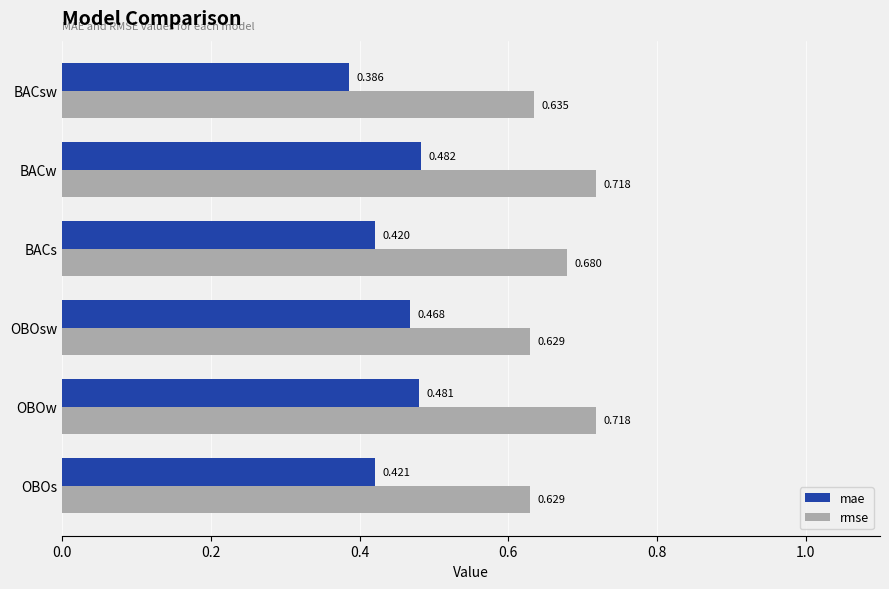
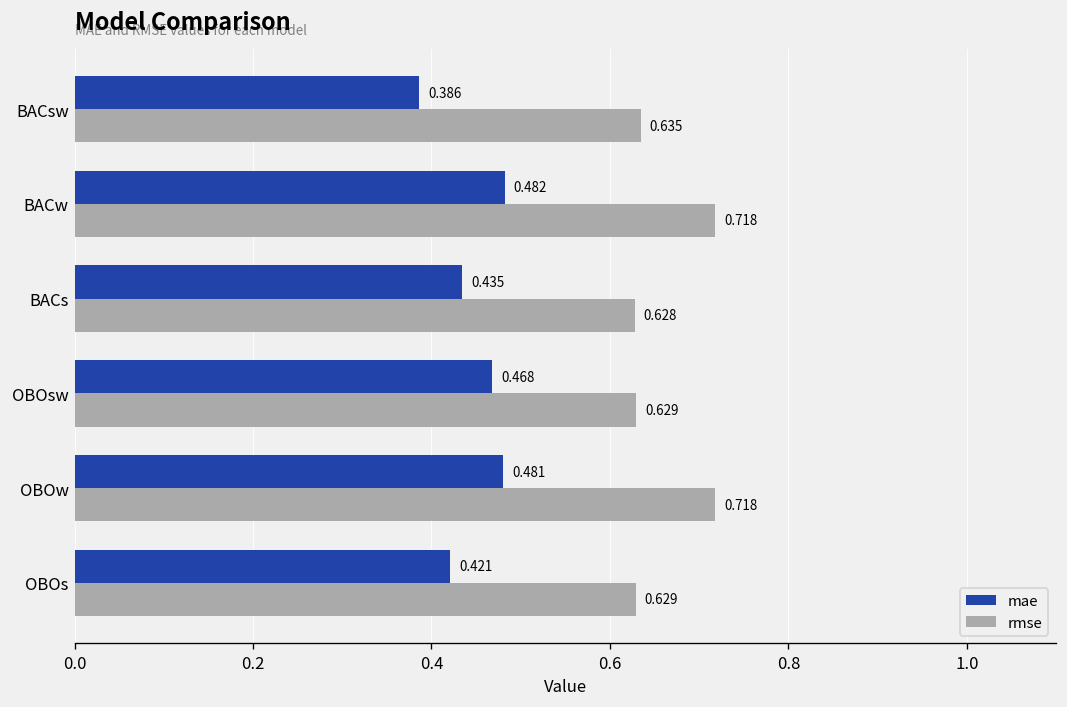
mae, BACs: 0.420 -> 0.435
rmse, BACs: 0.680 -> 0.628
